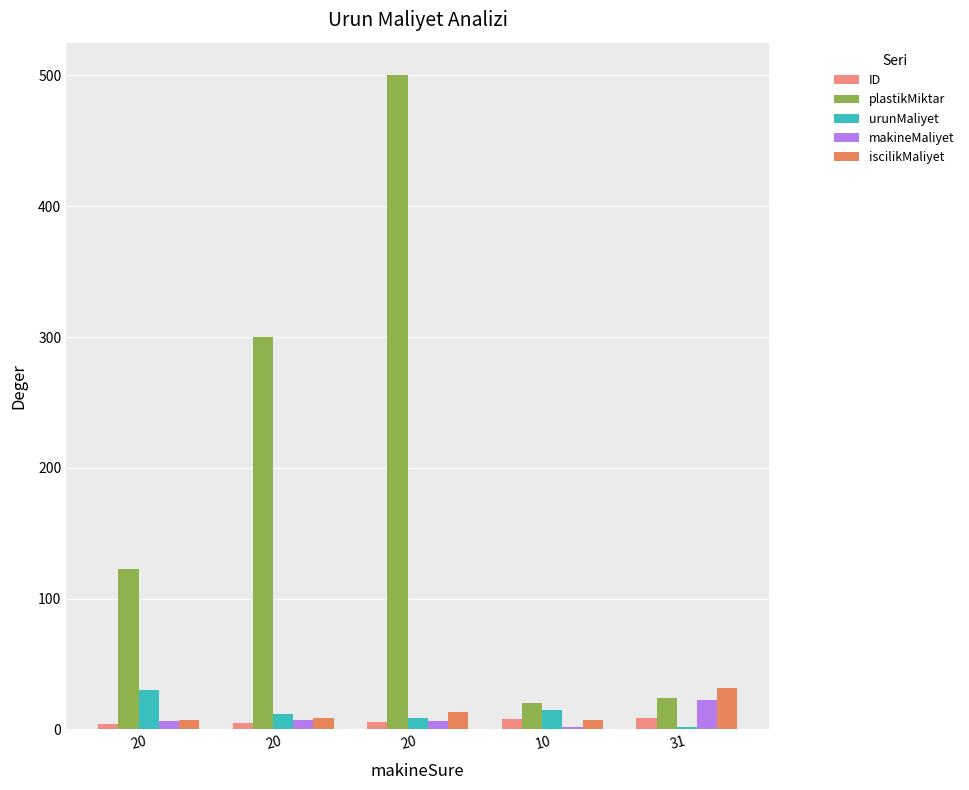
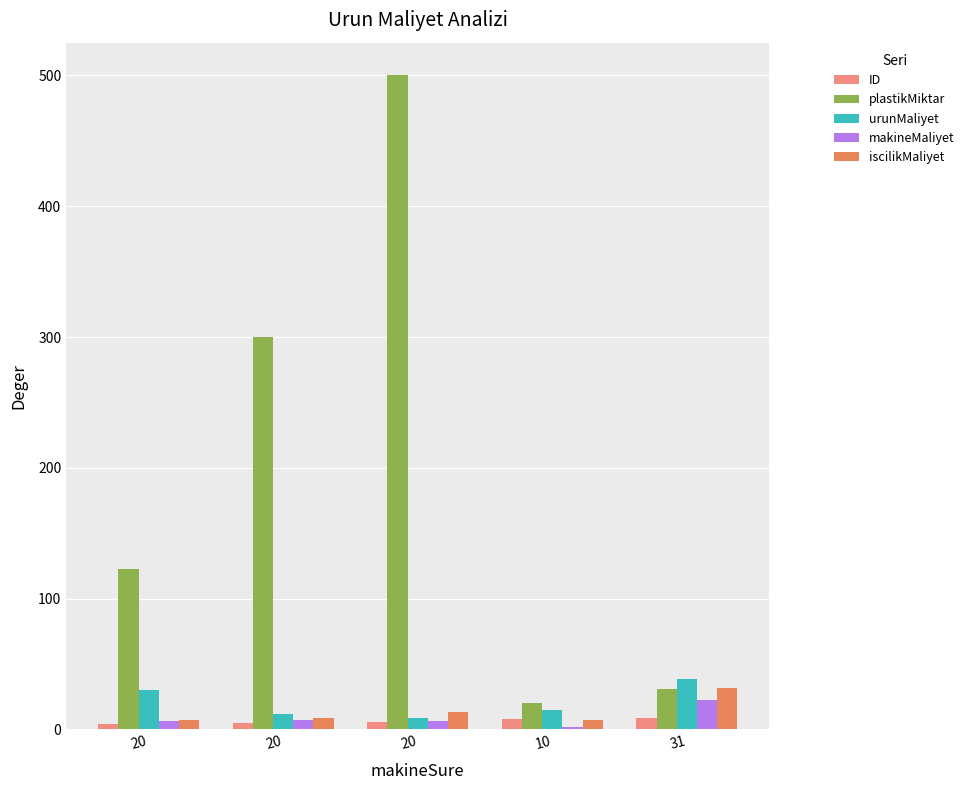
plastikMiktar, 31: 24 -> 31
urunMaliyet, 31: 2 -> 39
